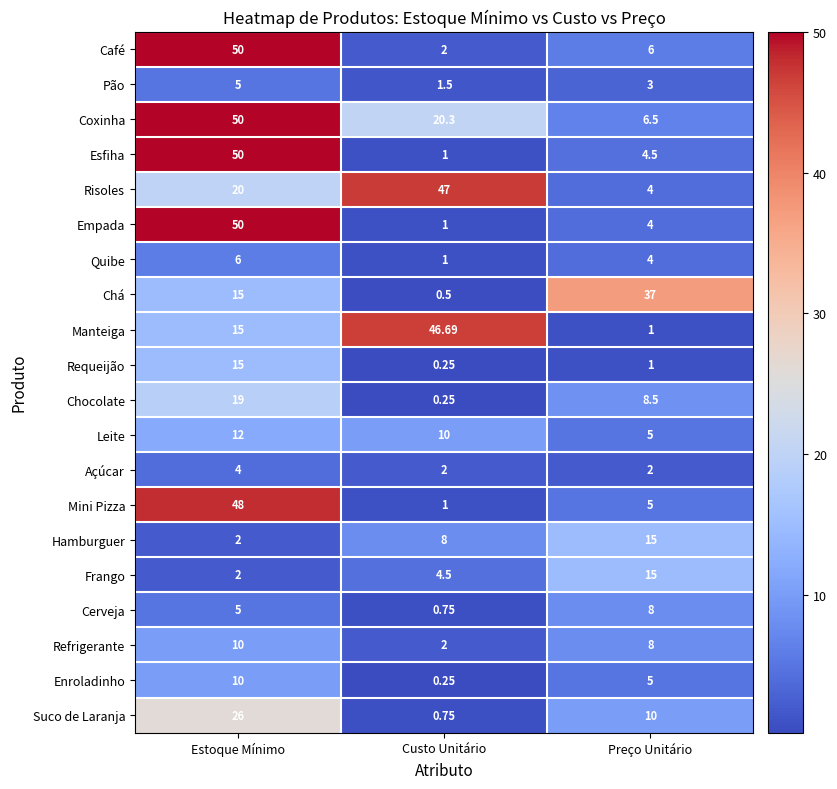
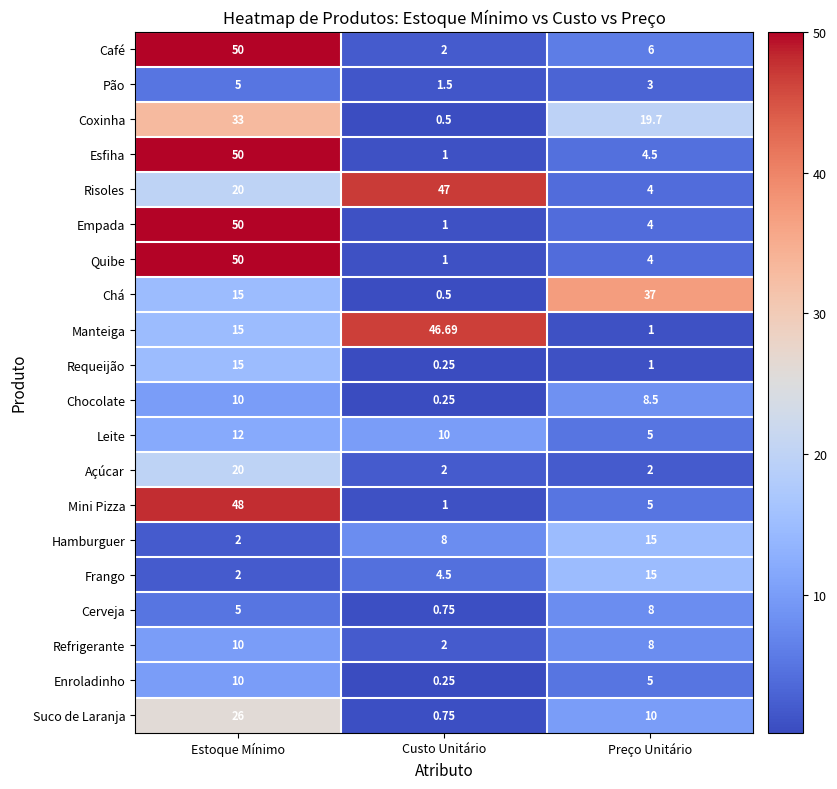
Coxinha, Estoque Mínimo: 50 -> 33
Coxinha, Custo Unitário: 20.3 -> 0.5
Coxinha, Preço Unitário: 6.5 -> 19.7
Quibe, Estoque Mínimo: 6 -> 50
Chocolate, Estoque Mínimo: 19 -> 10
Açúcar, Estoque Mínimo: 4 -> 20
